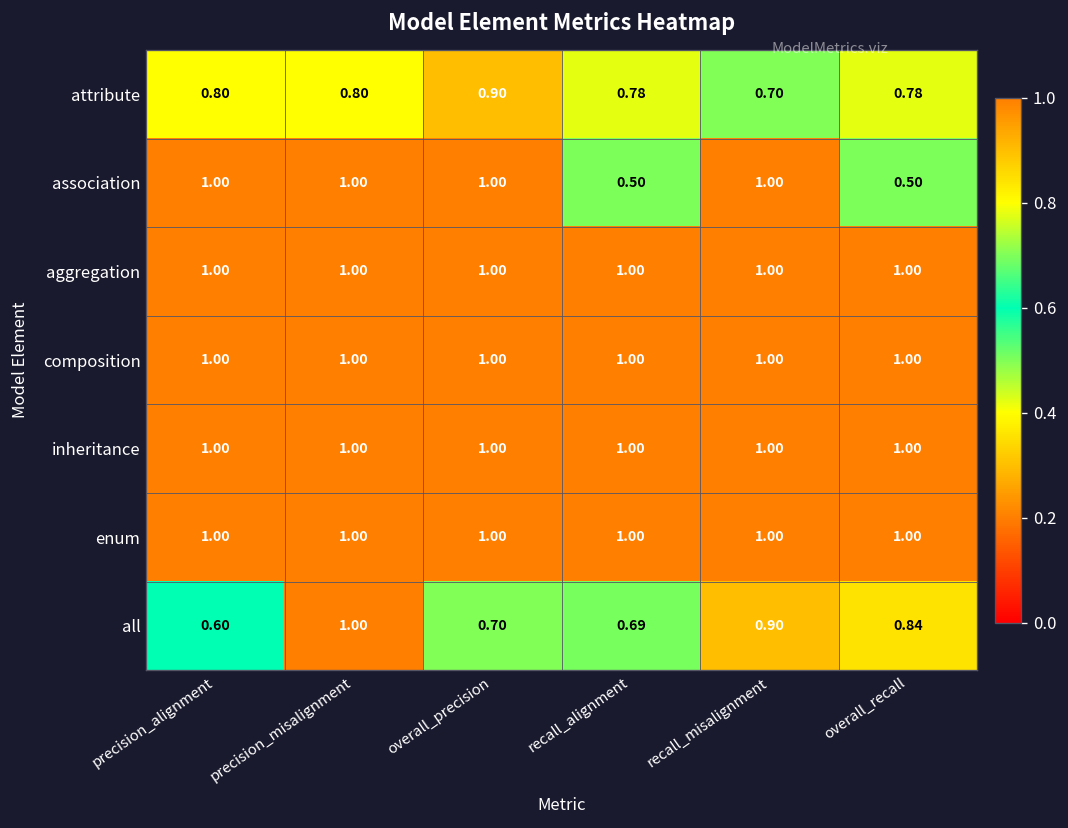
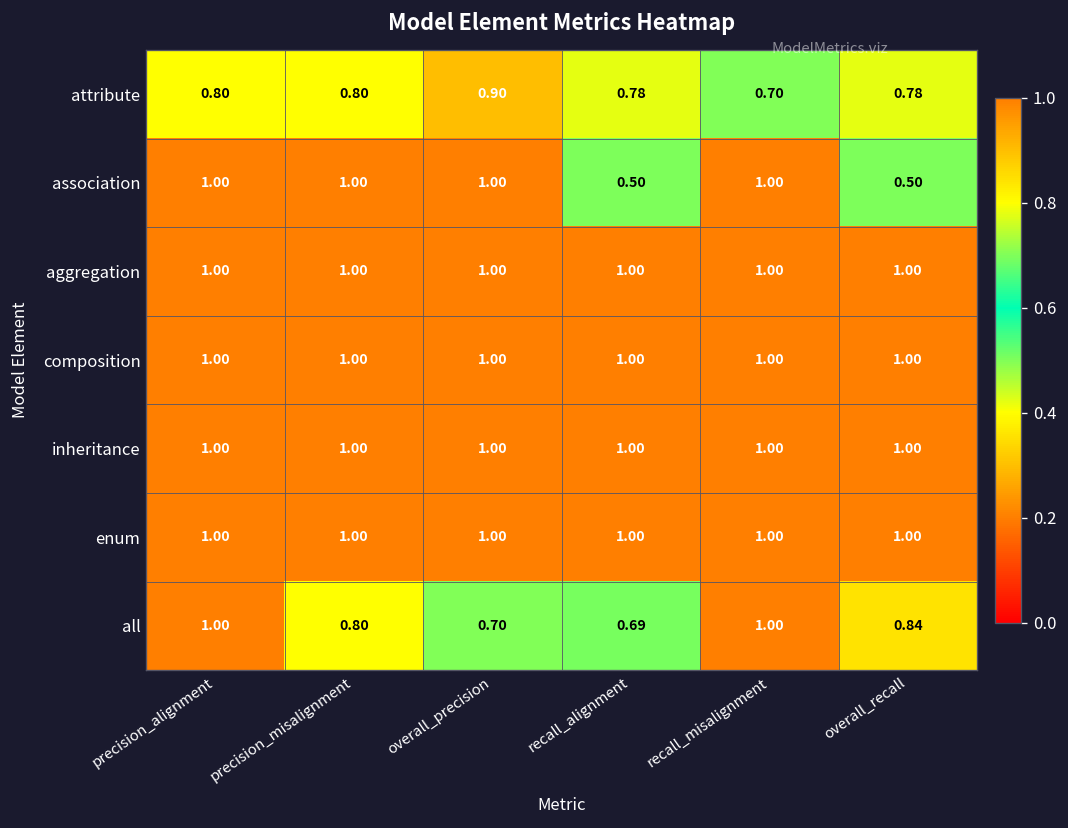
all, precision_alignment: 0.60 -> 1.00
all, precision_misalignment: 1.00 -> 0.80
all, recall_misalignment: 0.90 -> 1.00
